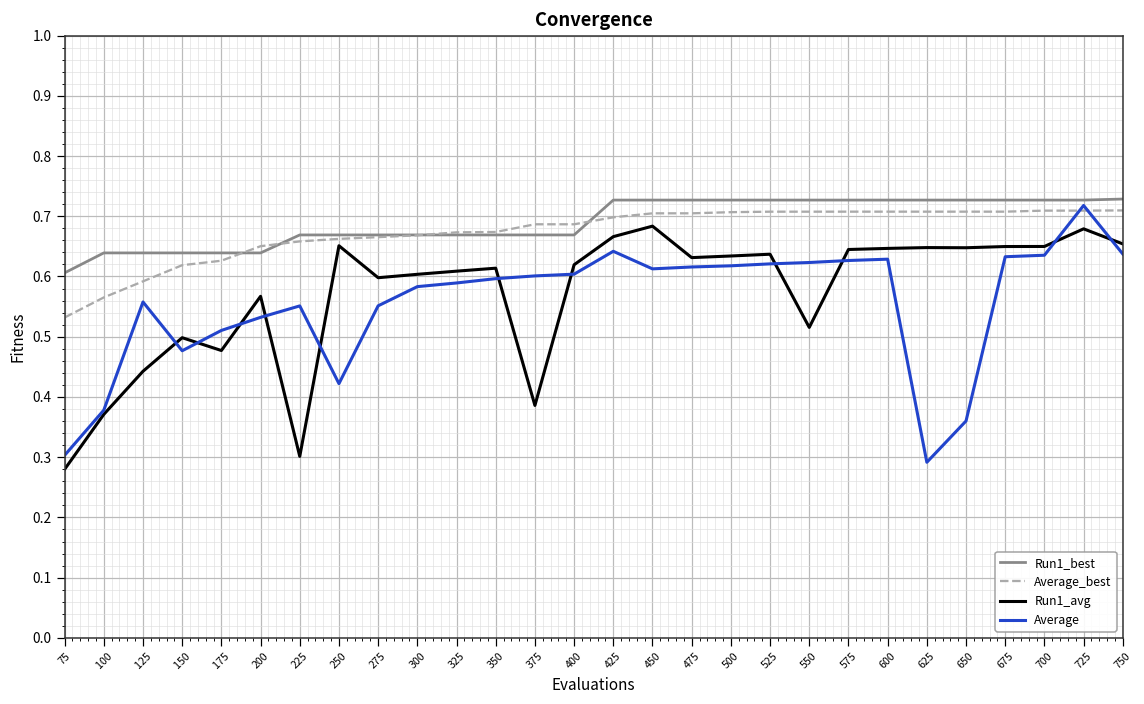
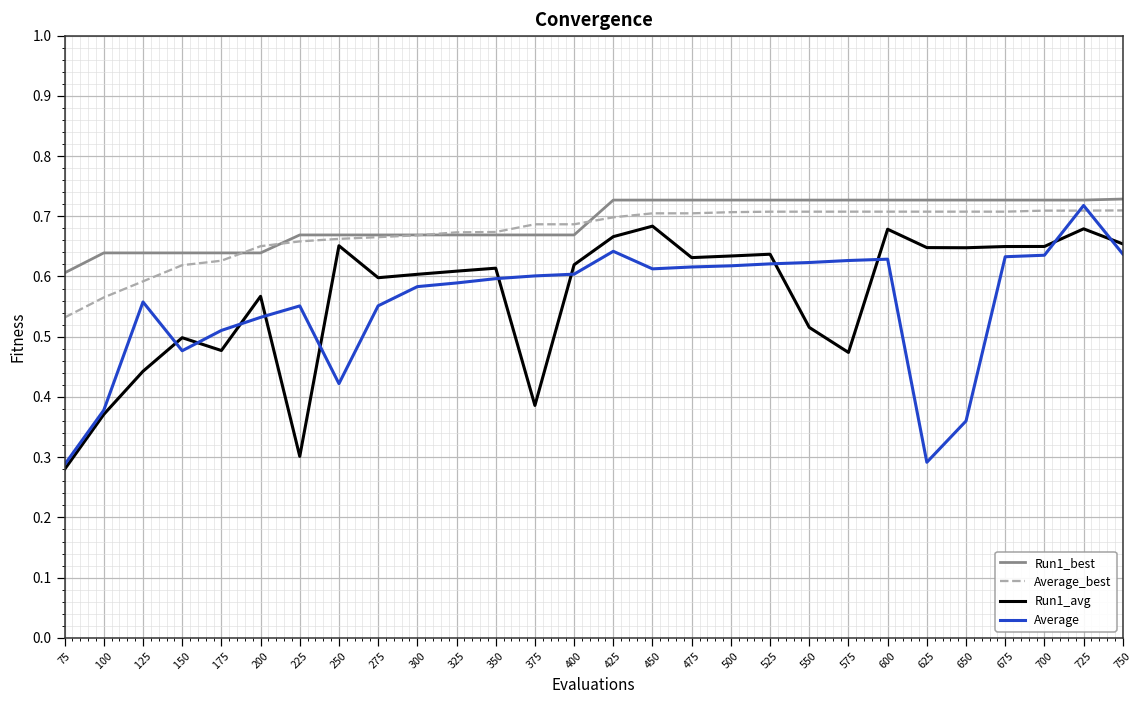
Average, 75: 0.30 -> 0.29
Run1_avg, 575: 0.64 -> 0.47
Run1_avg, 600: 0.65 -> 0.68
